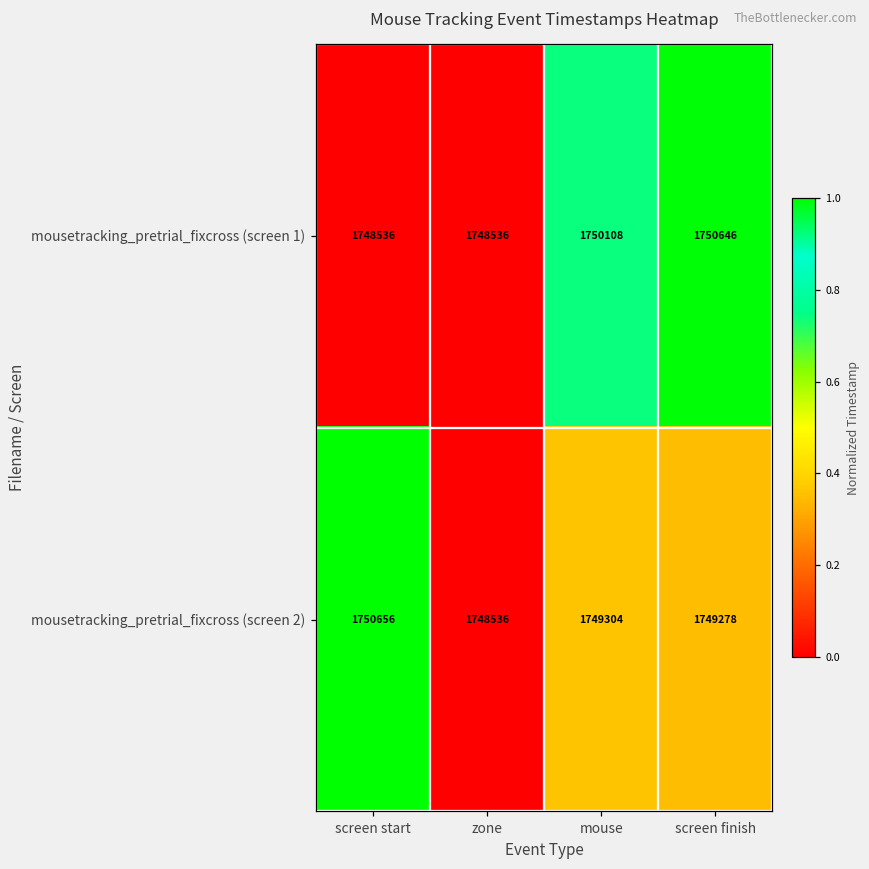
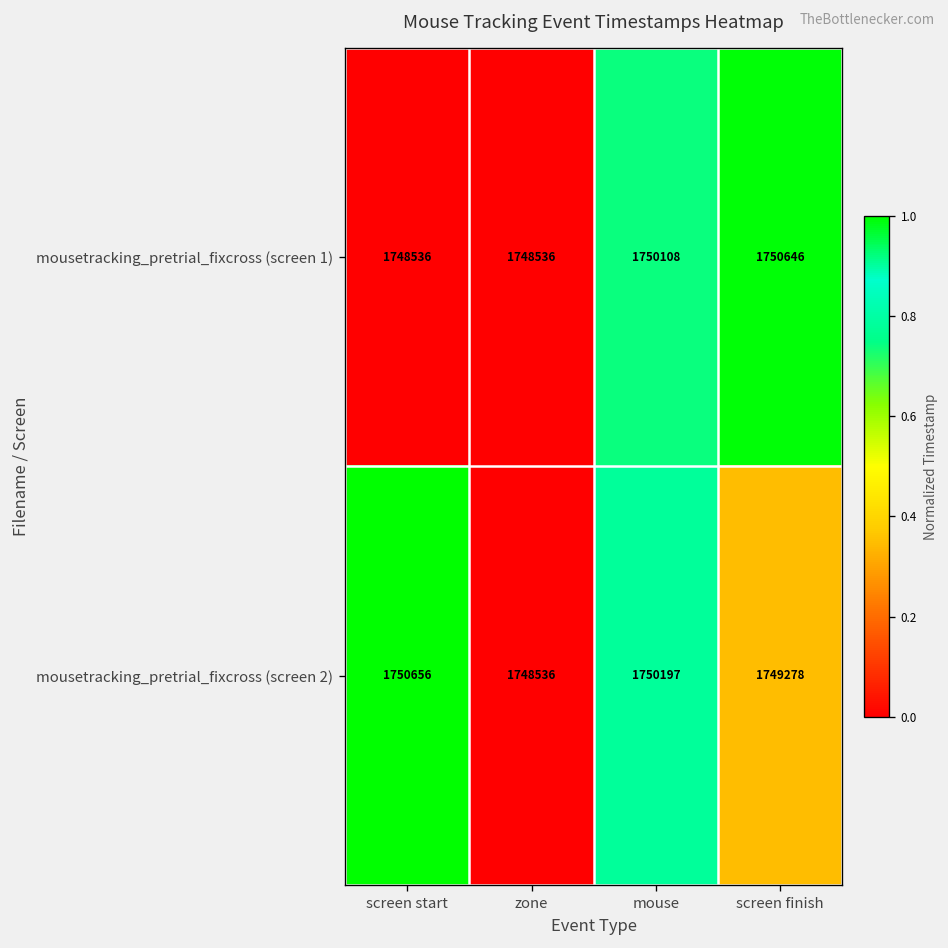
mousetracking_pretrial_fixcross (screen 2), mouse: 1749304 -> 1750197
